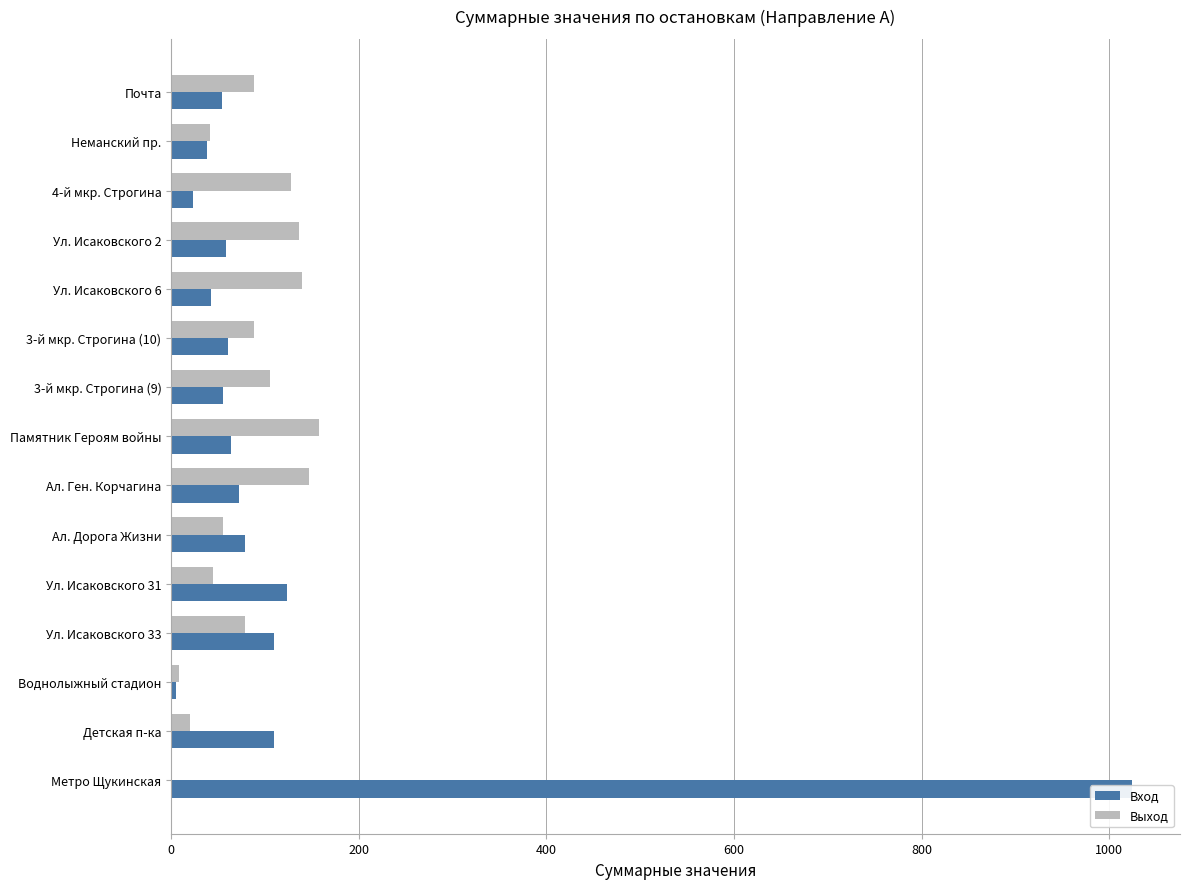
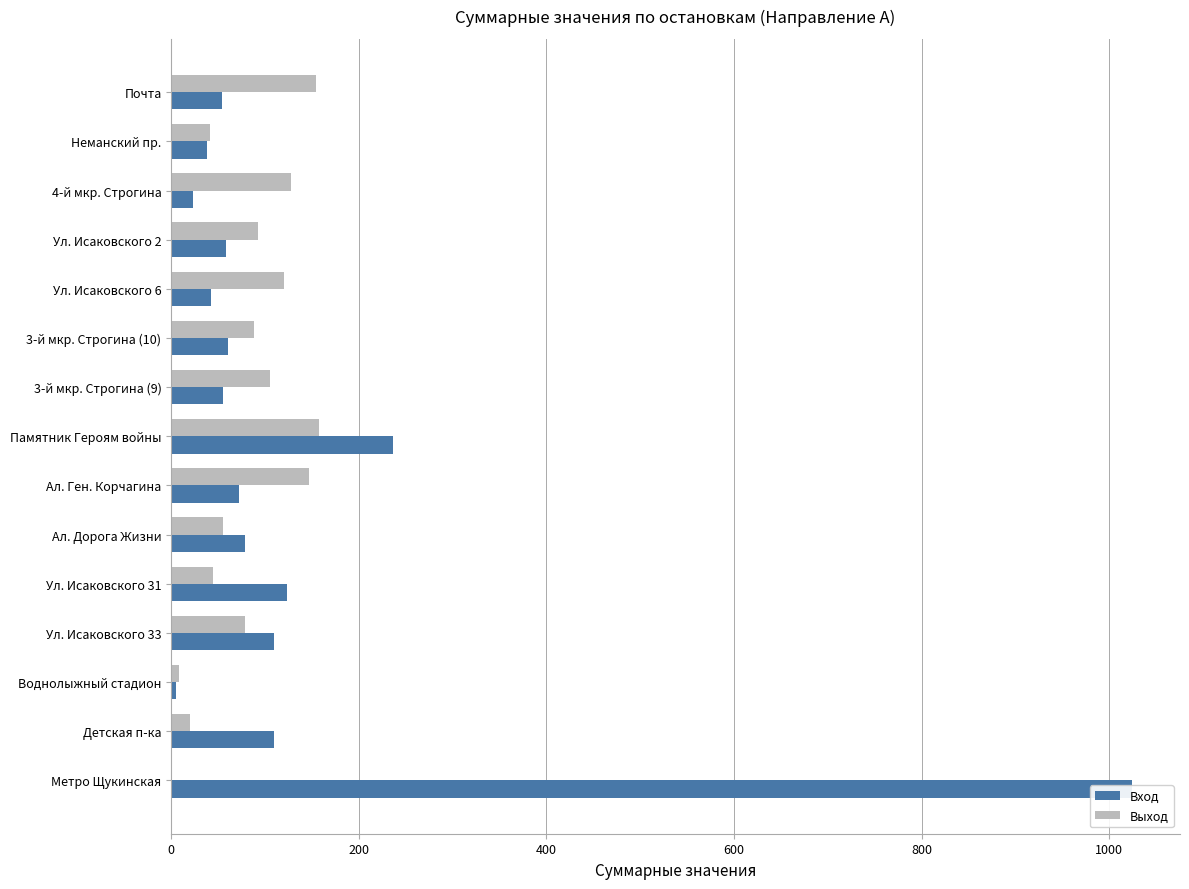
Выход, Почта: 90 -> 150
Выход, Ул. Исаковского 2: 140 -> 90
Выход, Ул. Исаковского 6: 140 -> 120
Вход, Памятник Героям войны: 60 -> 240
